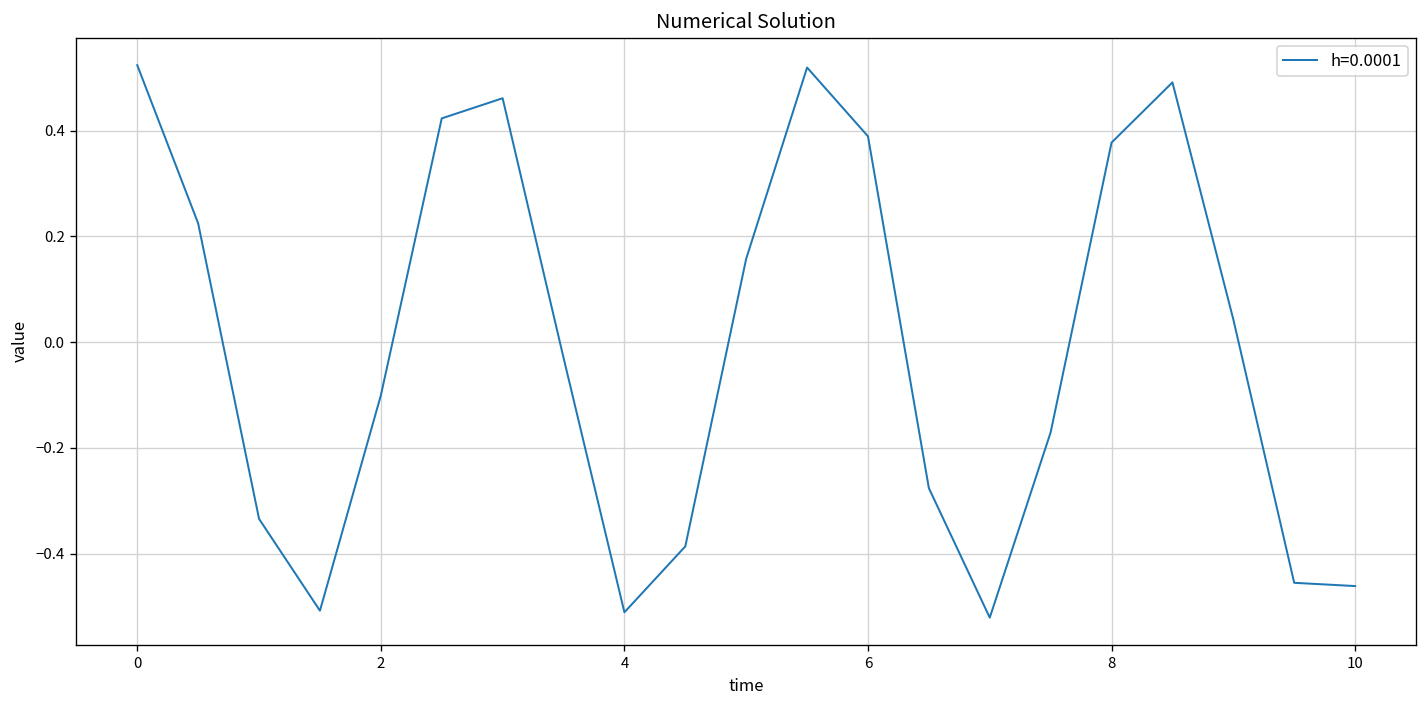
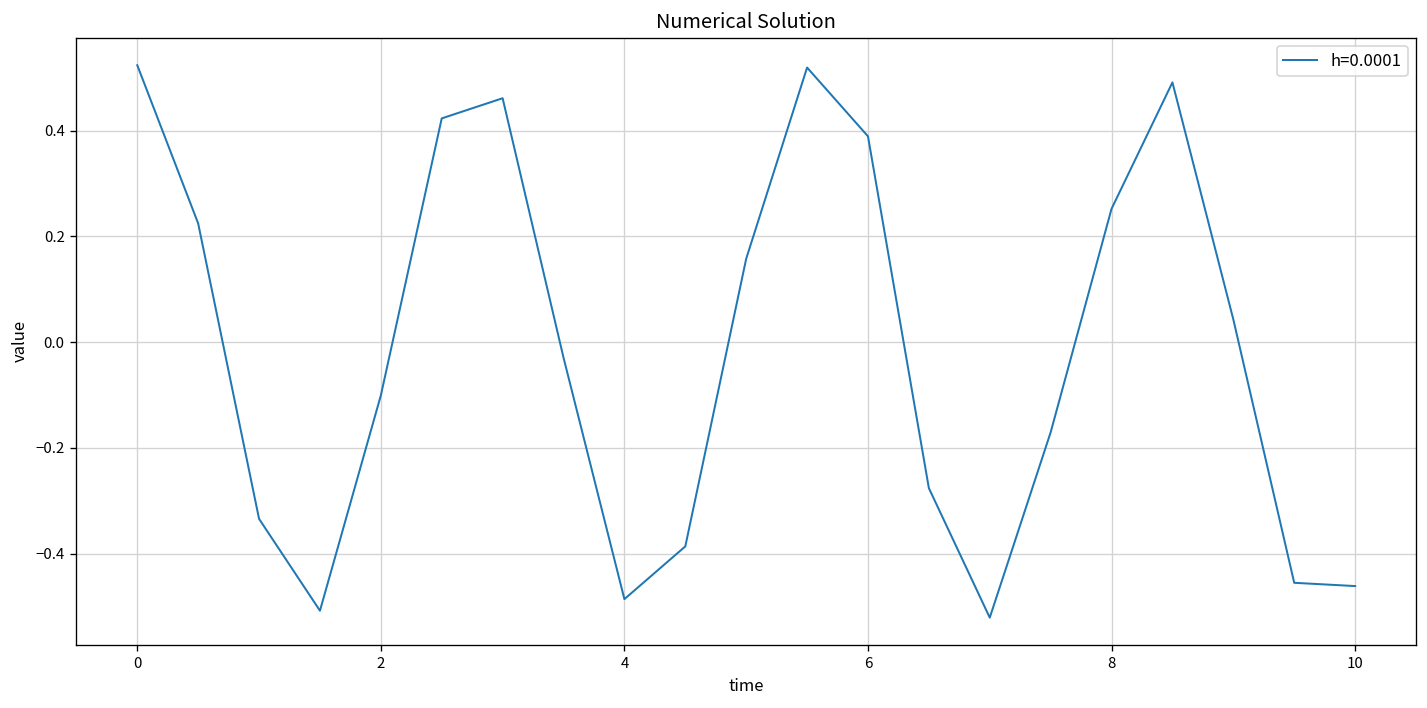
4: -0.51 -> -0.49
8: 0.38 -> 0.25
